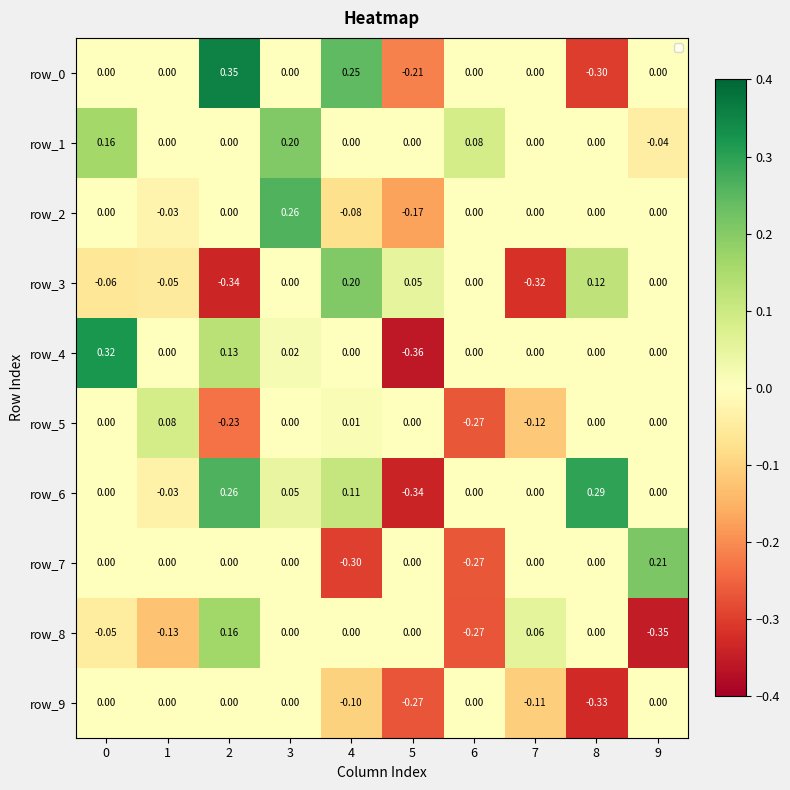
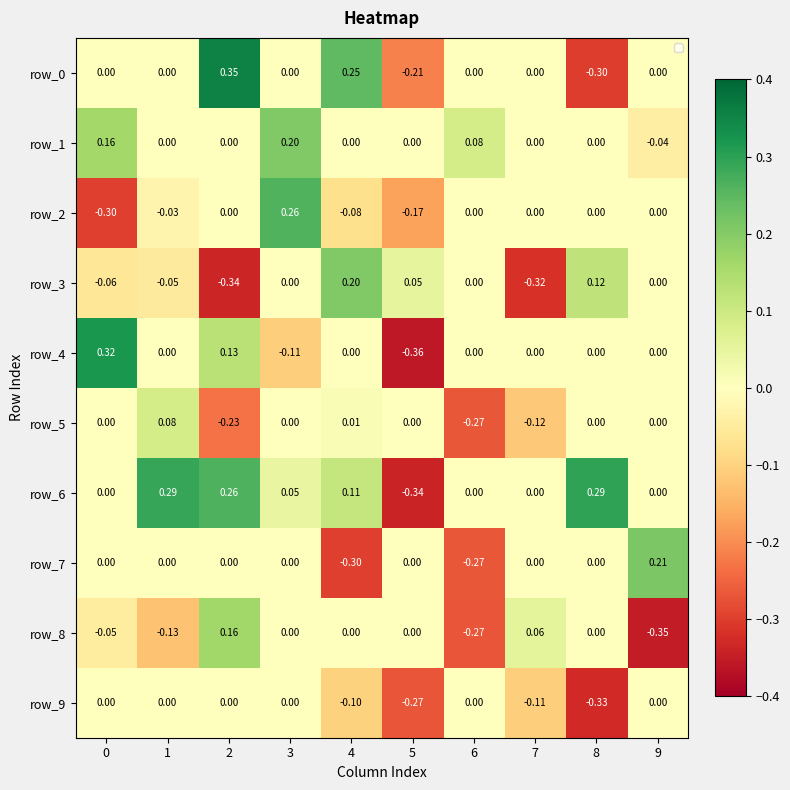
row_2, 0: 0.00 -> -0.30
row_4, 3: 0.02 -> -0.11
row_6, 1: -0.03 -> 0.29
